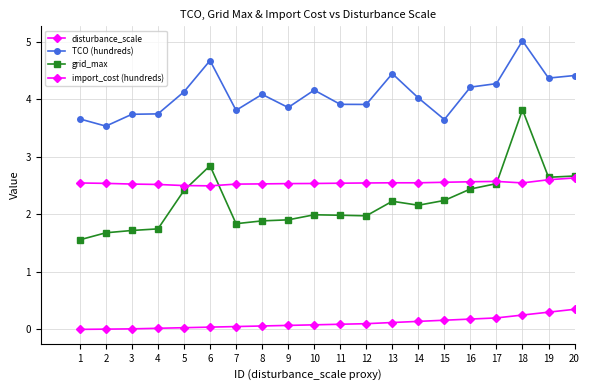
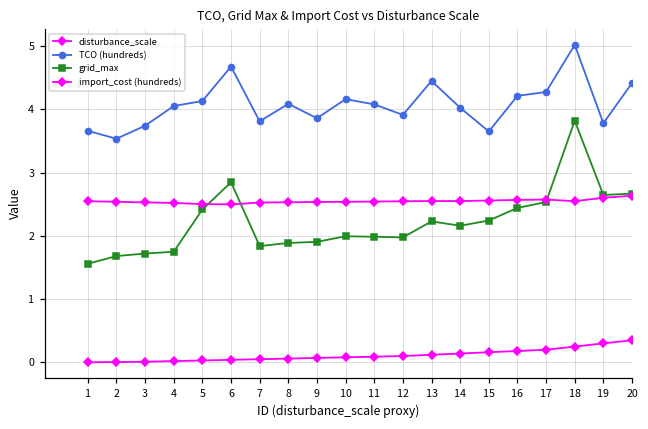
TCO (hundreds), 4: 3.7 -> 4.1
TCO (hundreds), 11: 3.9 -> 4.1
TCO (hundreds), 19: 4.4 -> 3.8
